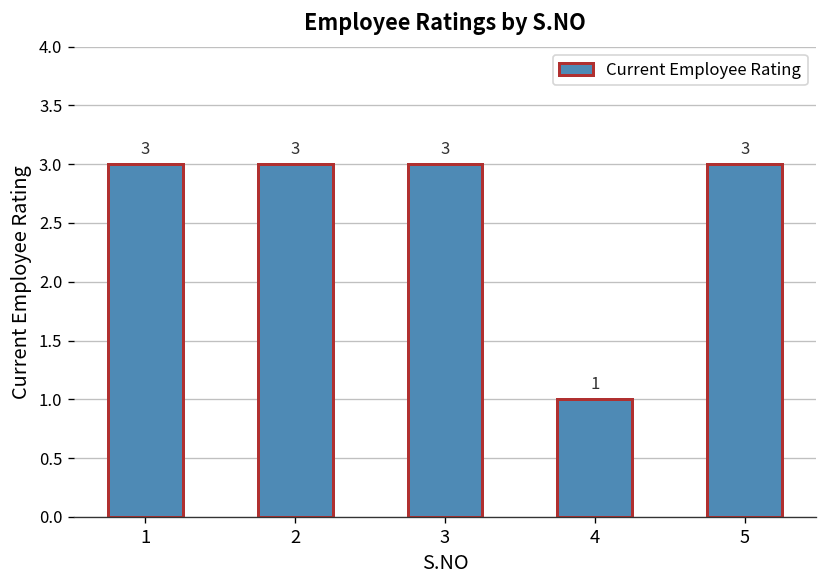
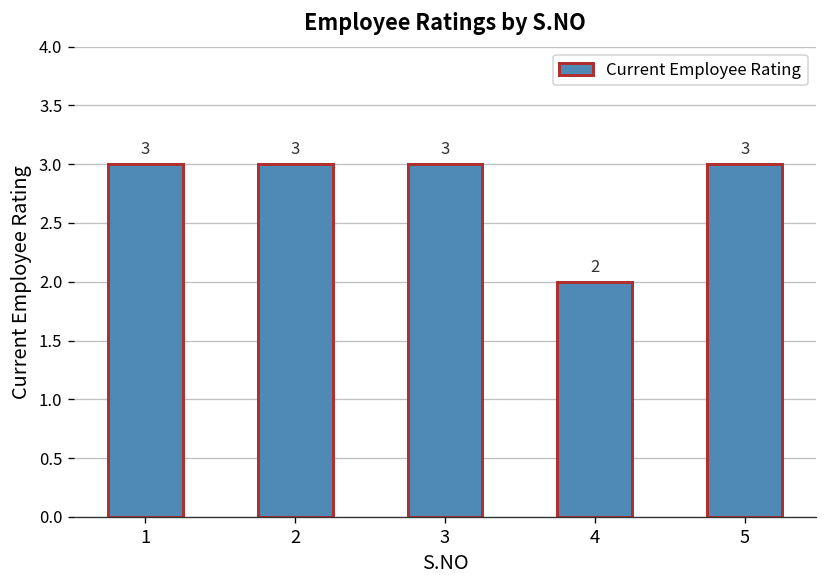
4: 1 -> 2
